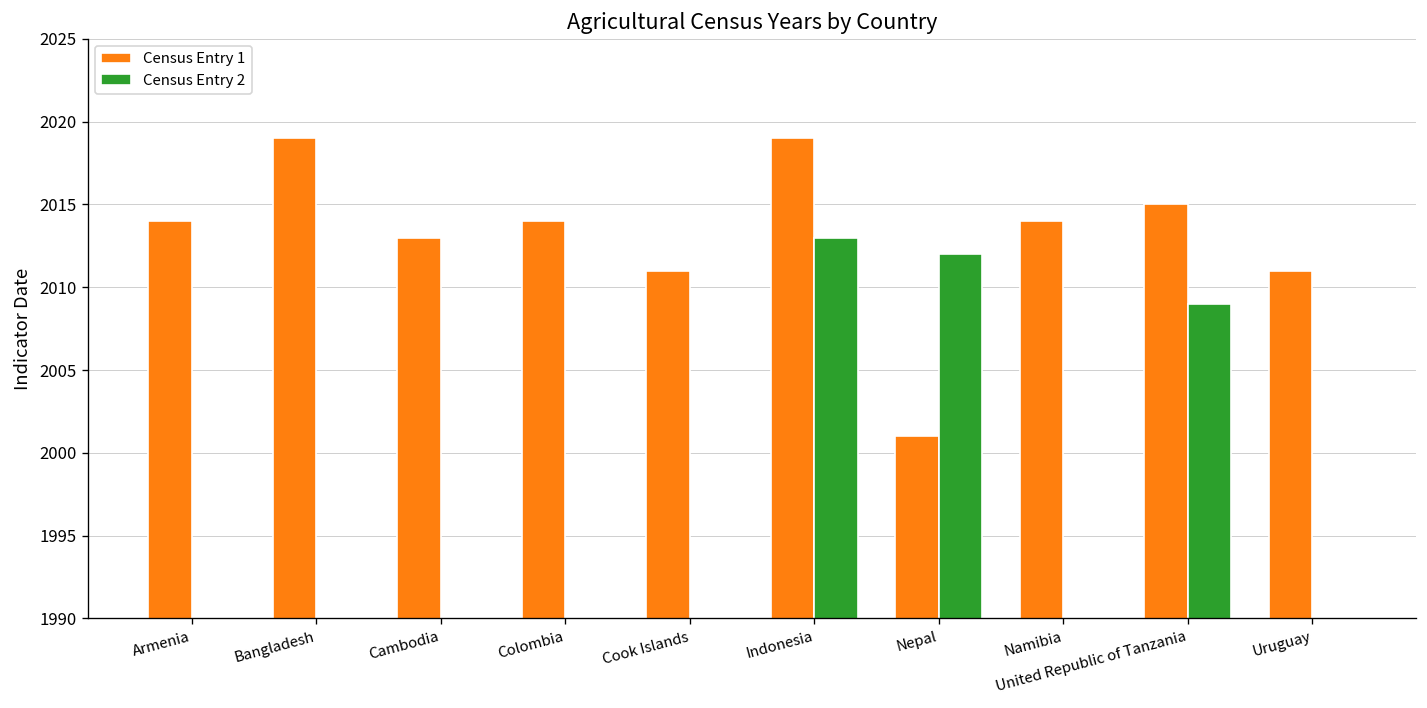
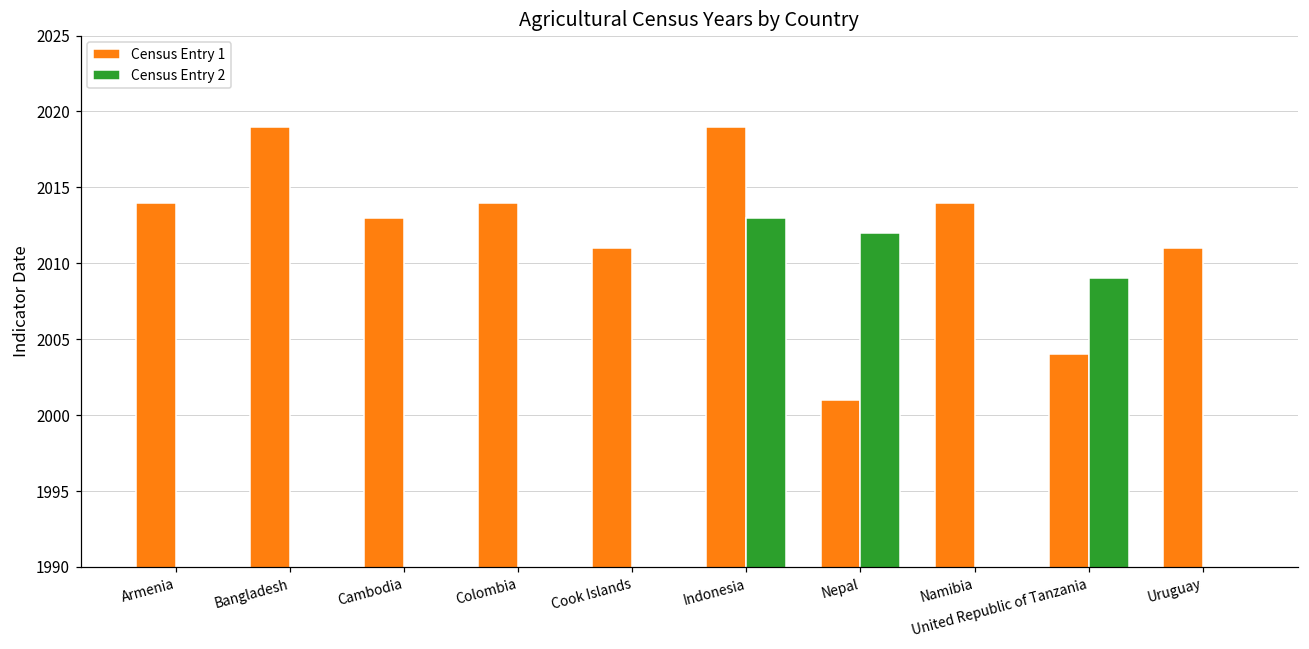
Census Entry 1, United Republic of Tanzania: 2015 -> 2004
